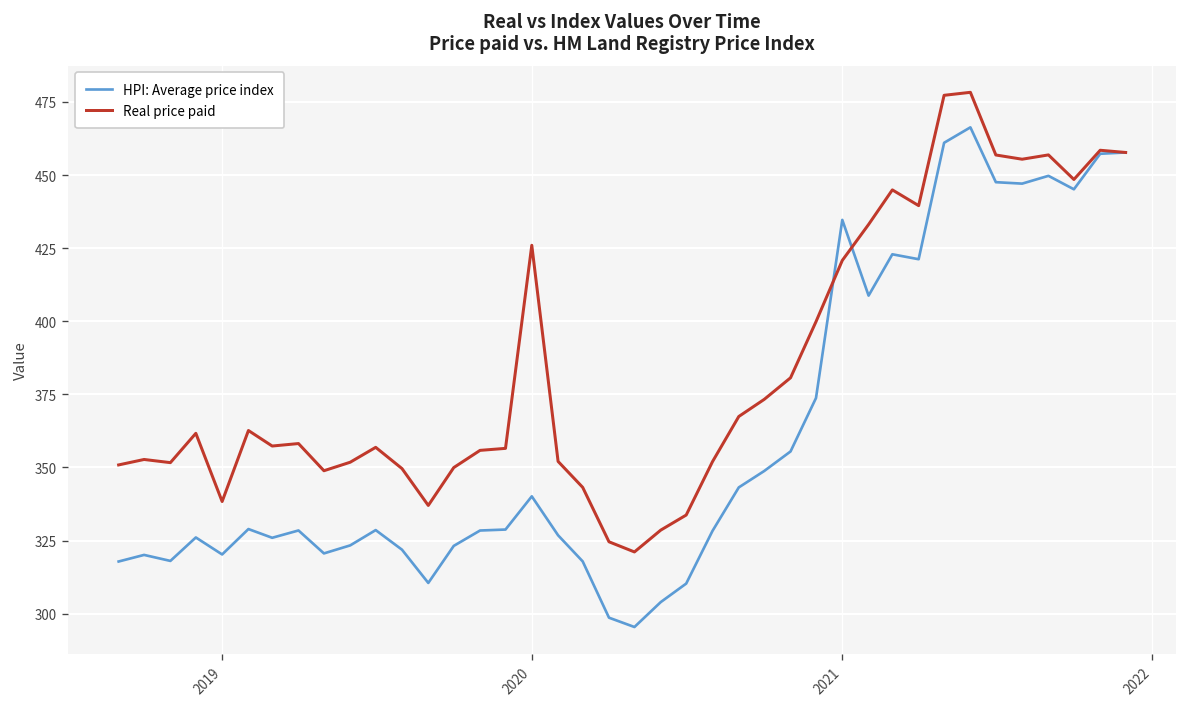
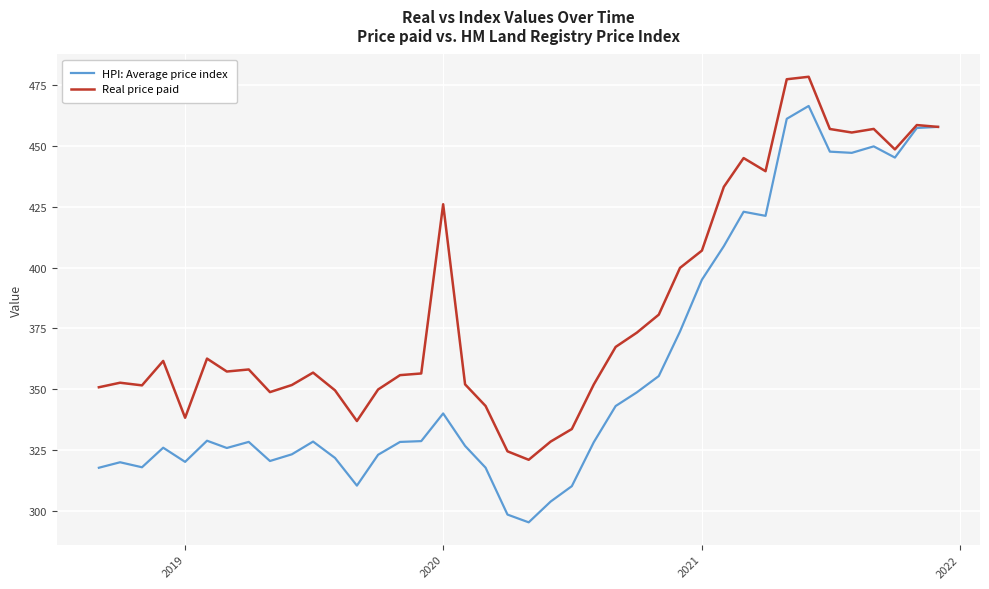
HPI: Average price index, 2021: 435 -> 395
Real price paid, 2021: 421 -> 407
